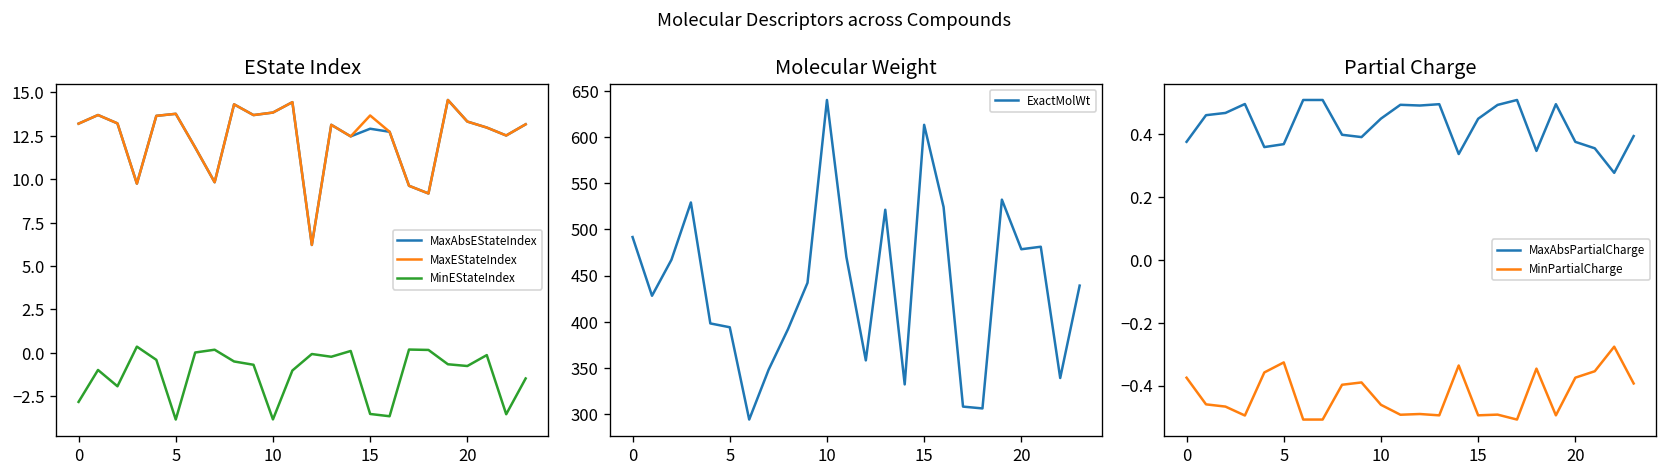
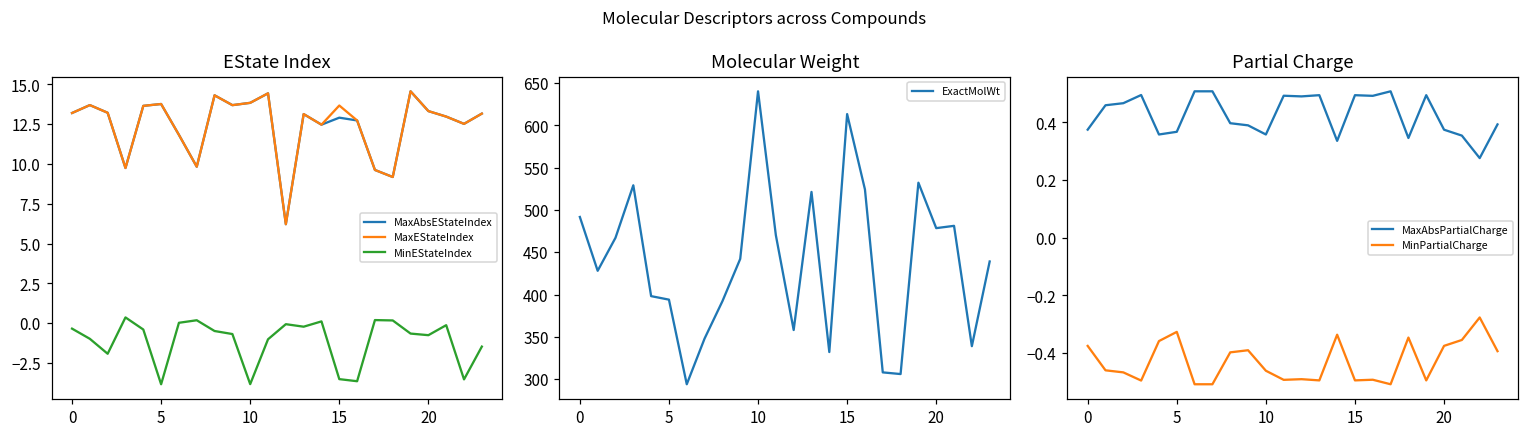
EState Index, MinEStateIndex, 0: -2.8 -> -0.3
Partial Charge, MaxAbsPartialCharge, 10: 0.45 -> 0.36
Partial Charge, MaxAbsPartialCharge, 15: 0.45 -> 0.49
